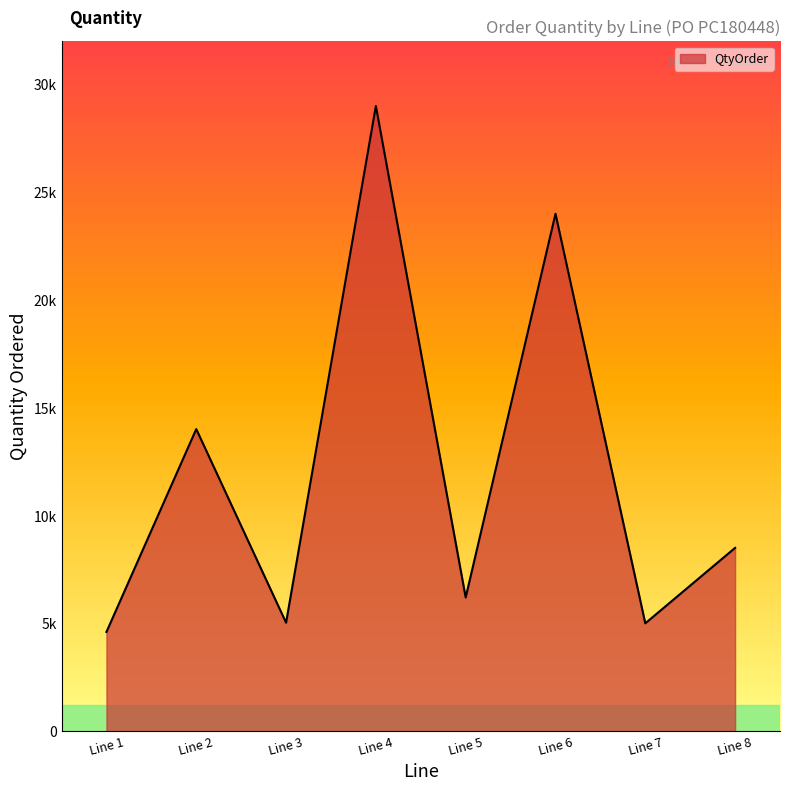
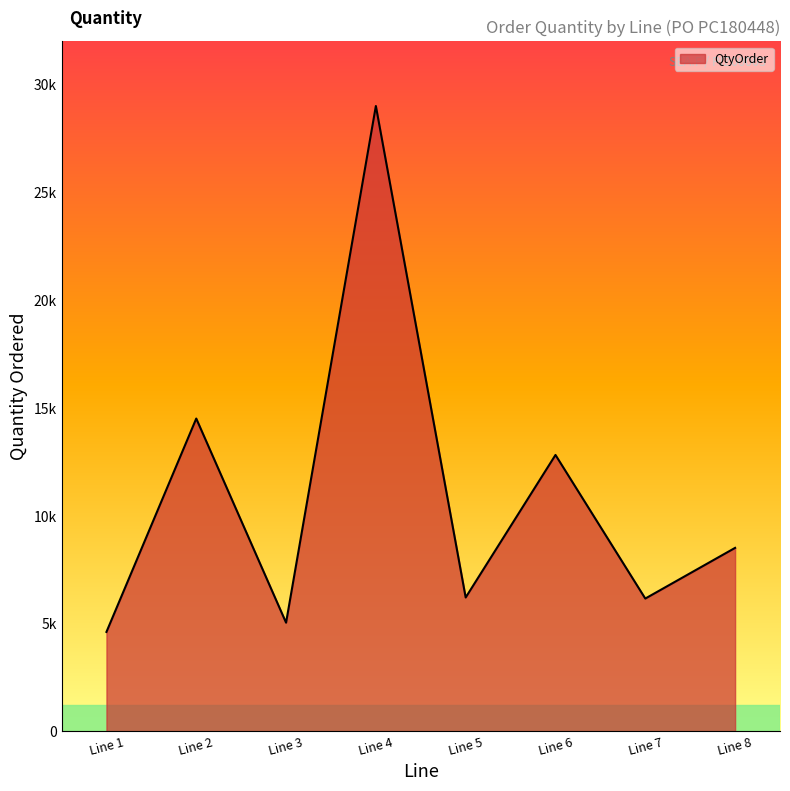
Line 2: 14000 -> 14500
Line 6: 24000 -> 12800
Line 7: 5000 -> 6100
